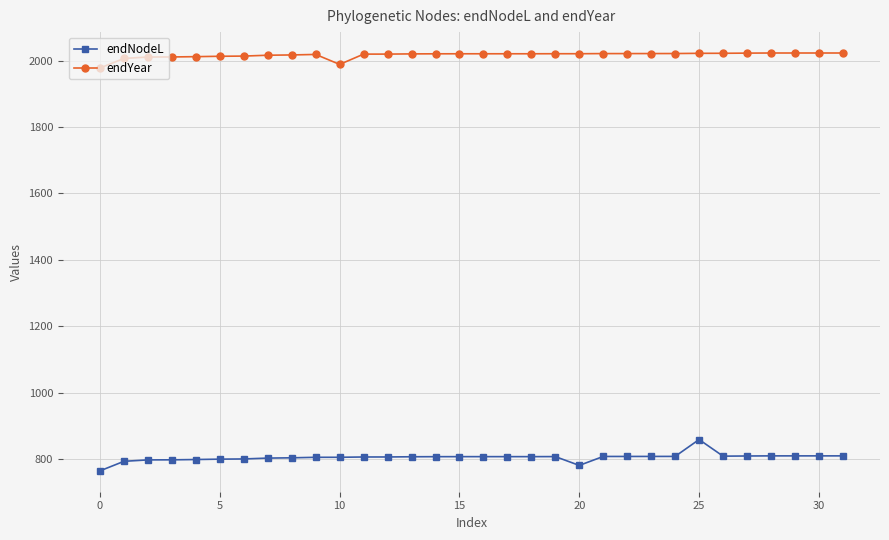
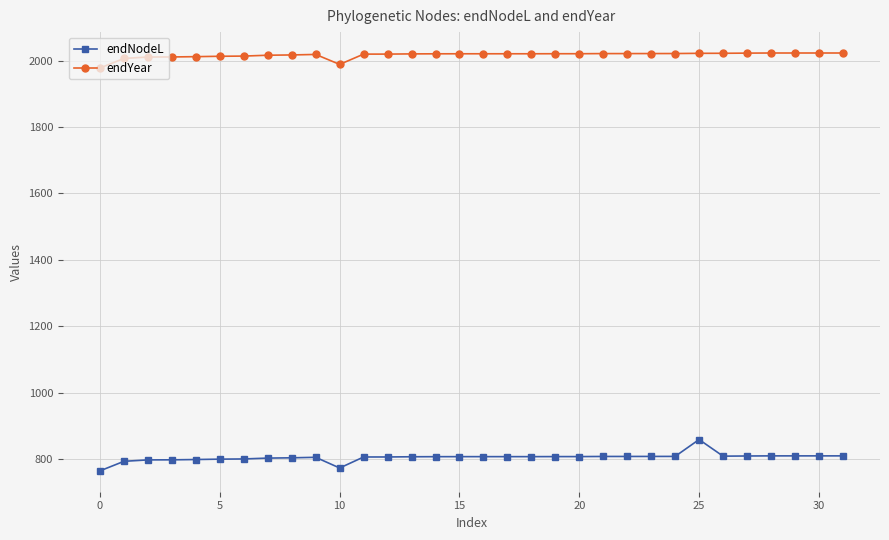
endNodeL, 10: 810 -> 770
endNodeL, 20: 780 -> 810
